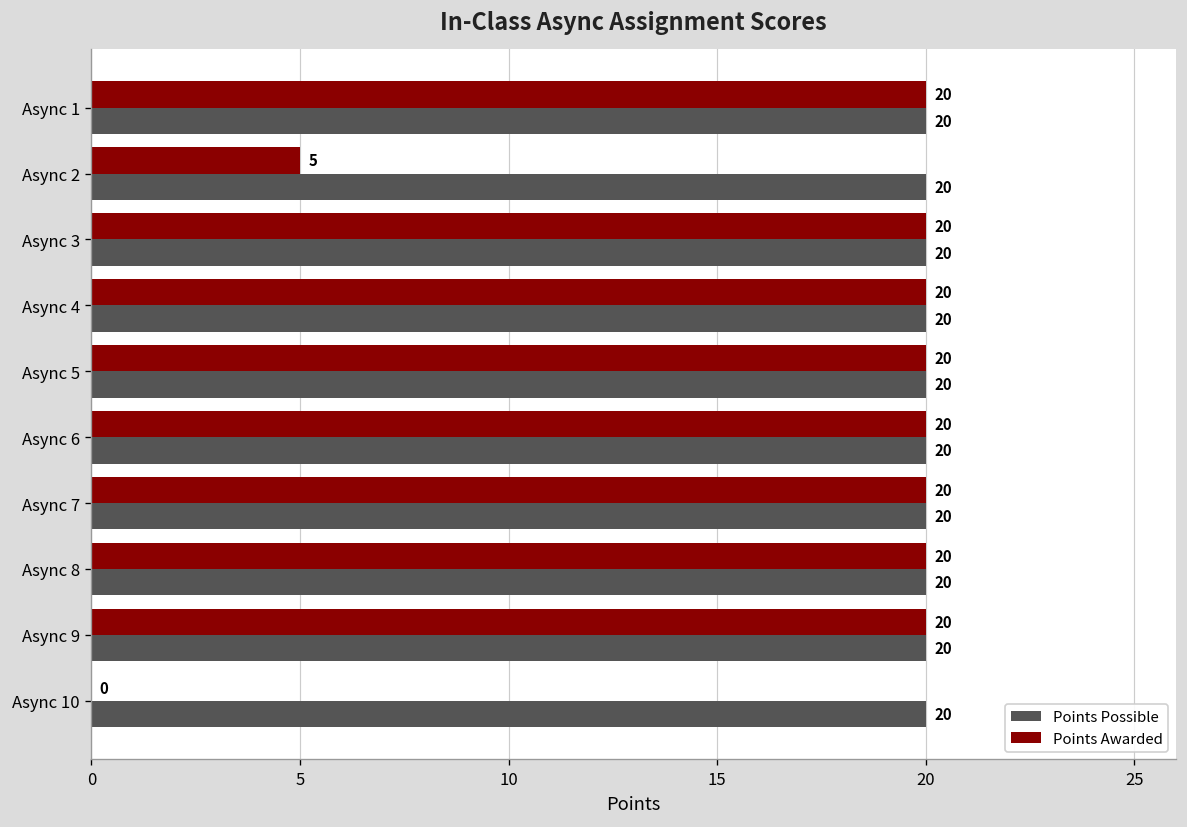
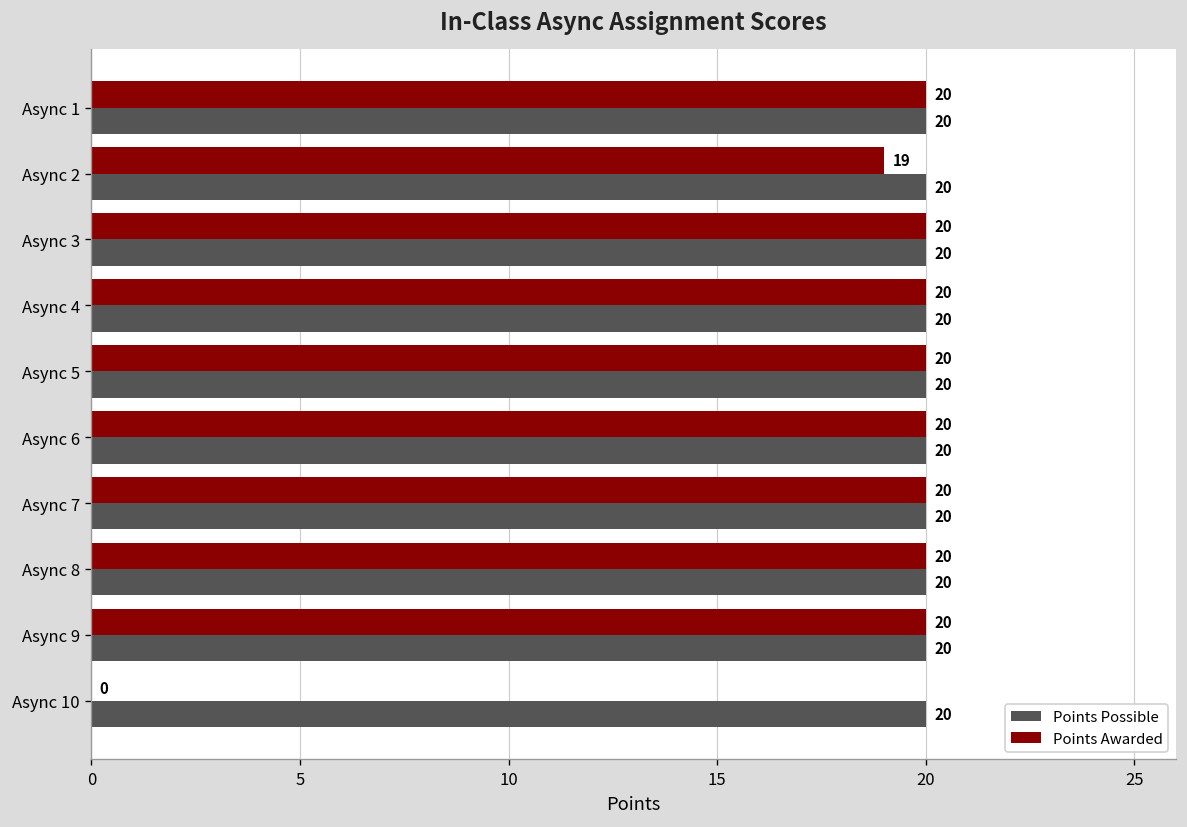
Points Awarded, Async 2: 5 -> 19
